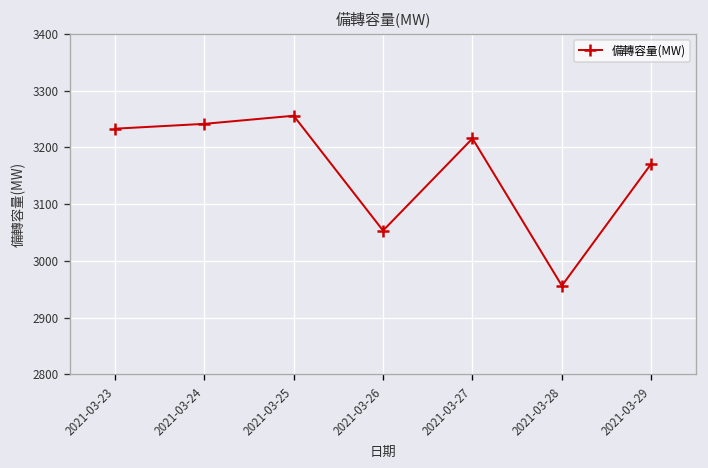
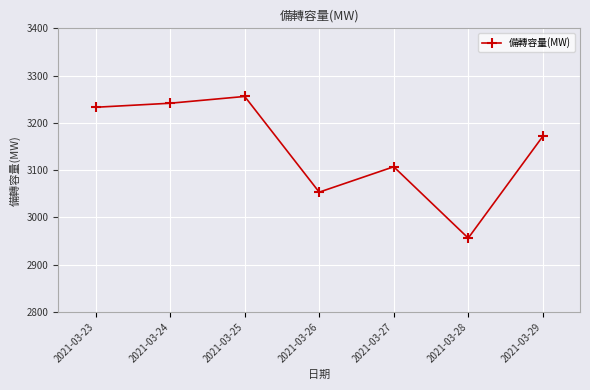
2021-03-27: 3220 -> 3110
